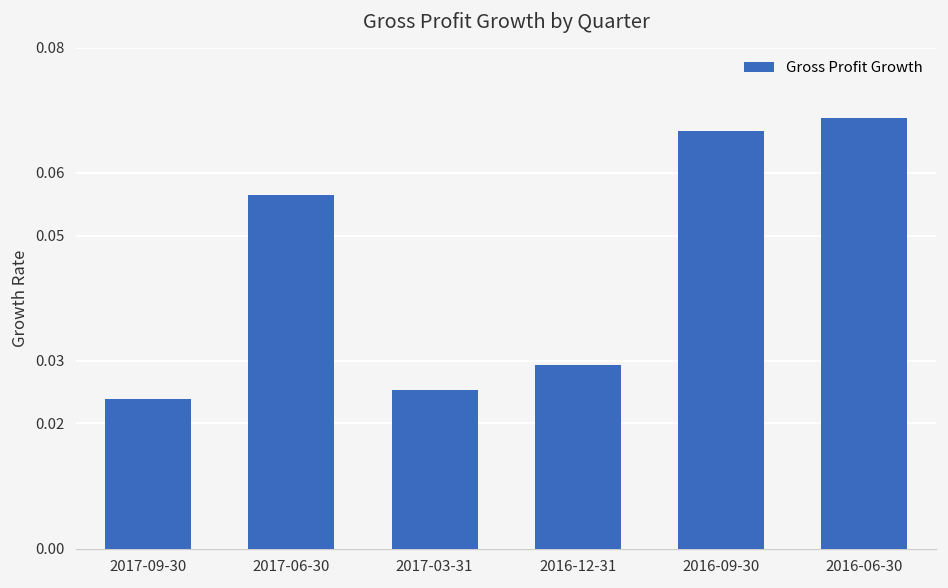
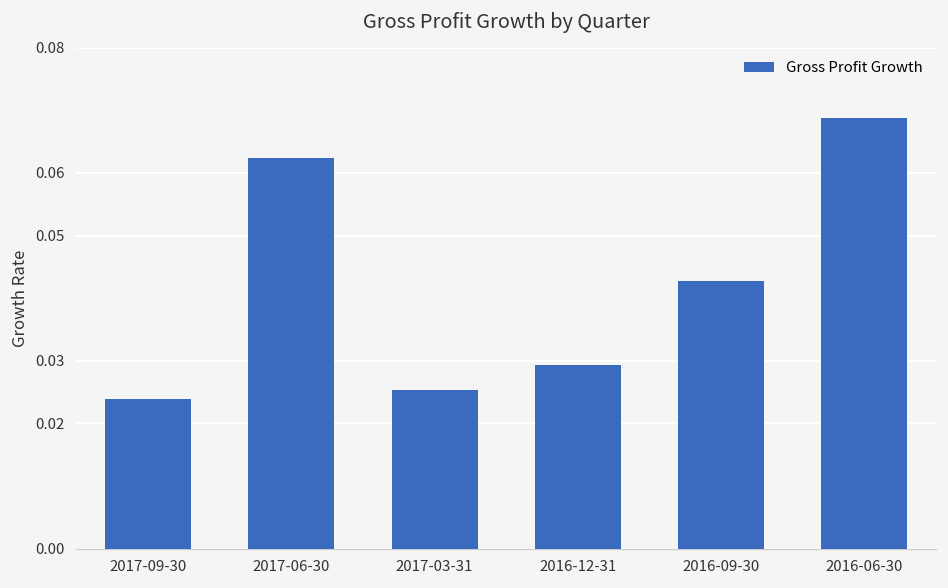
2017-06-30: 0.057 -> 0.062
2016-09-30: 0.067 -> 0.043
